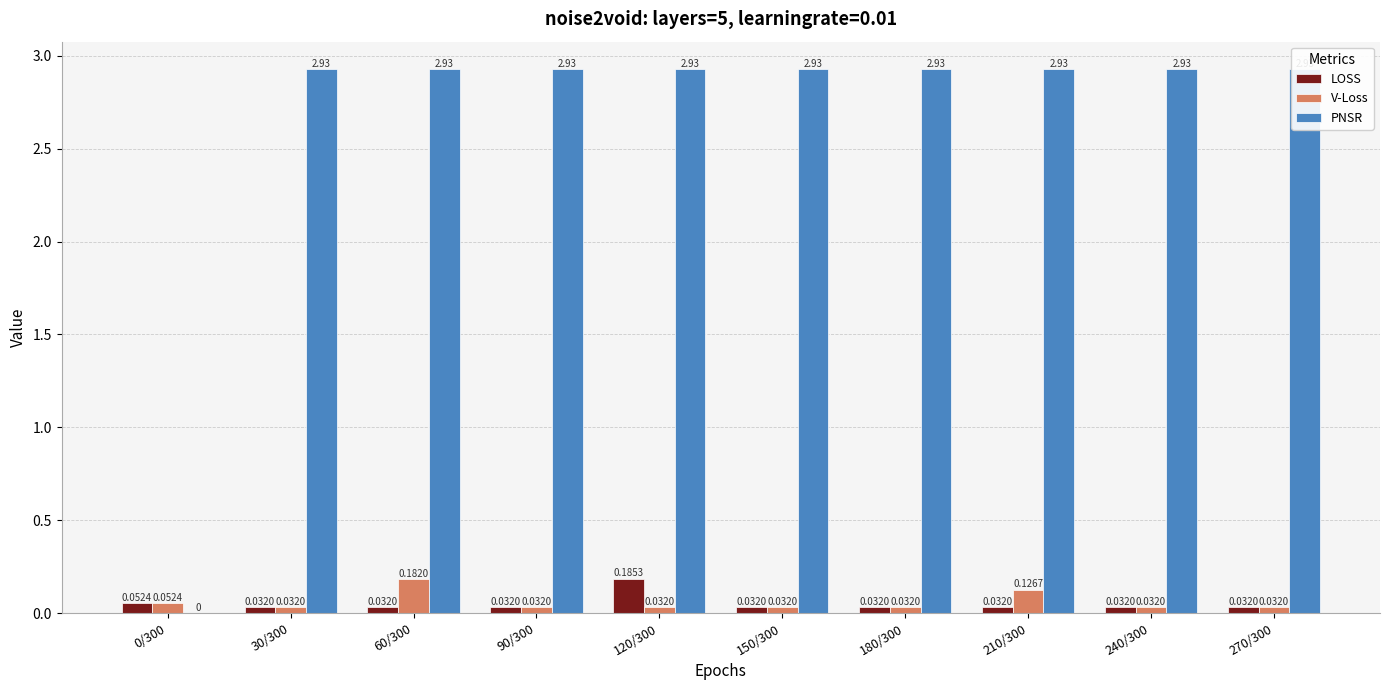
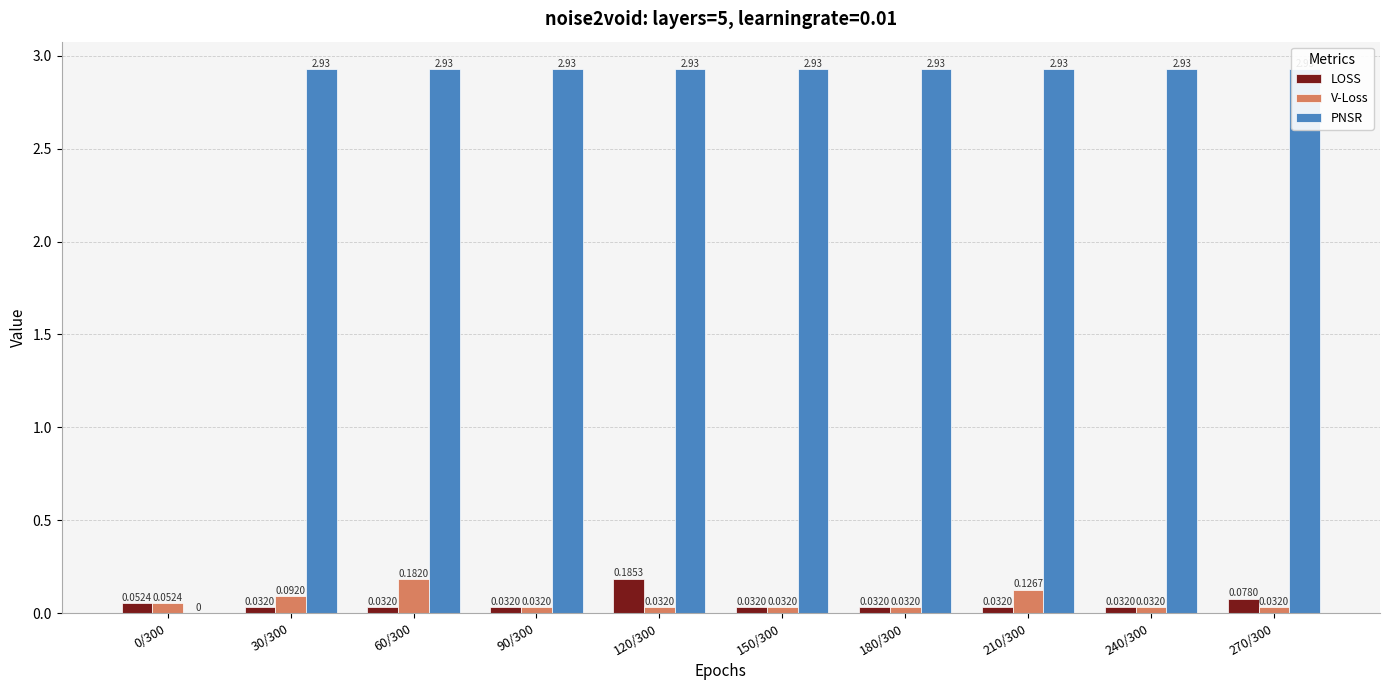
V-Loss, 30/300: 0.0320 -> 0.0920
LOSS, 270/300: 0.0320 -> 0.0780
